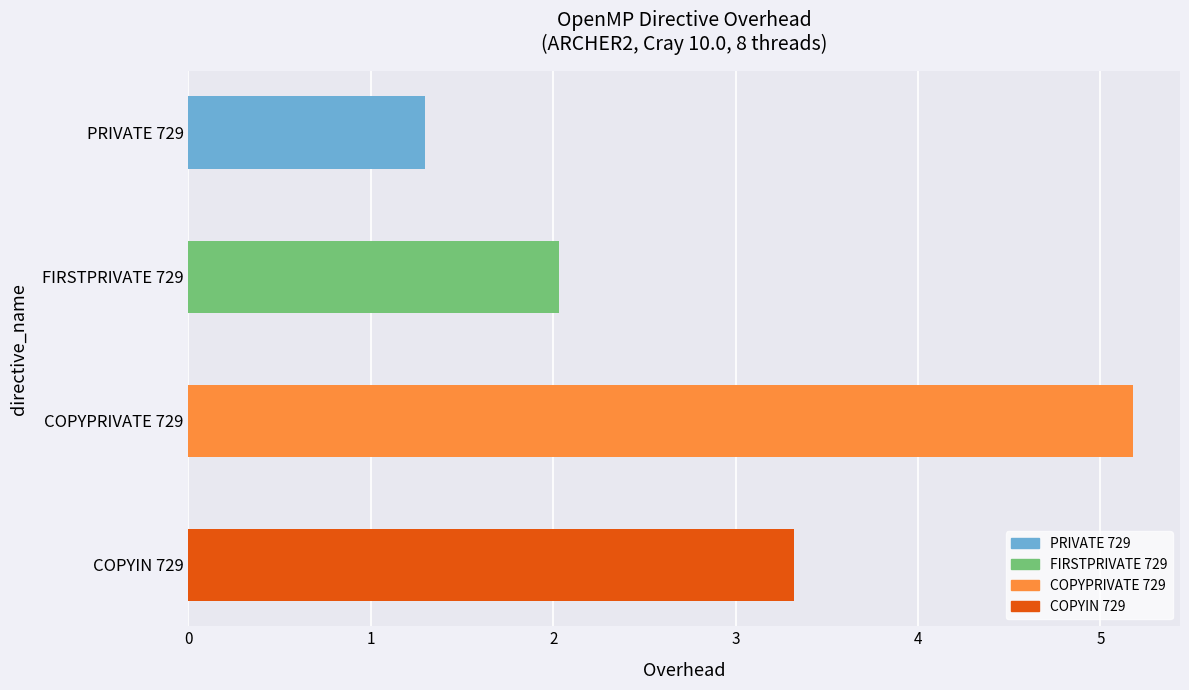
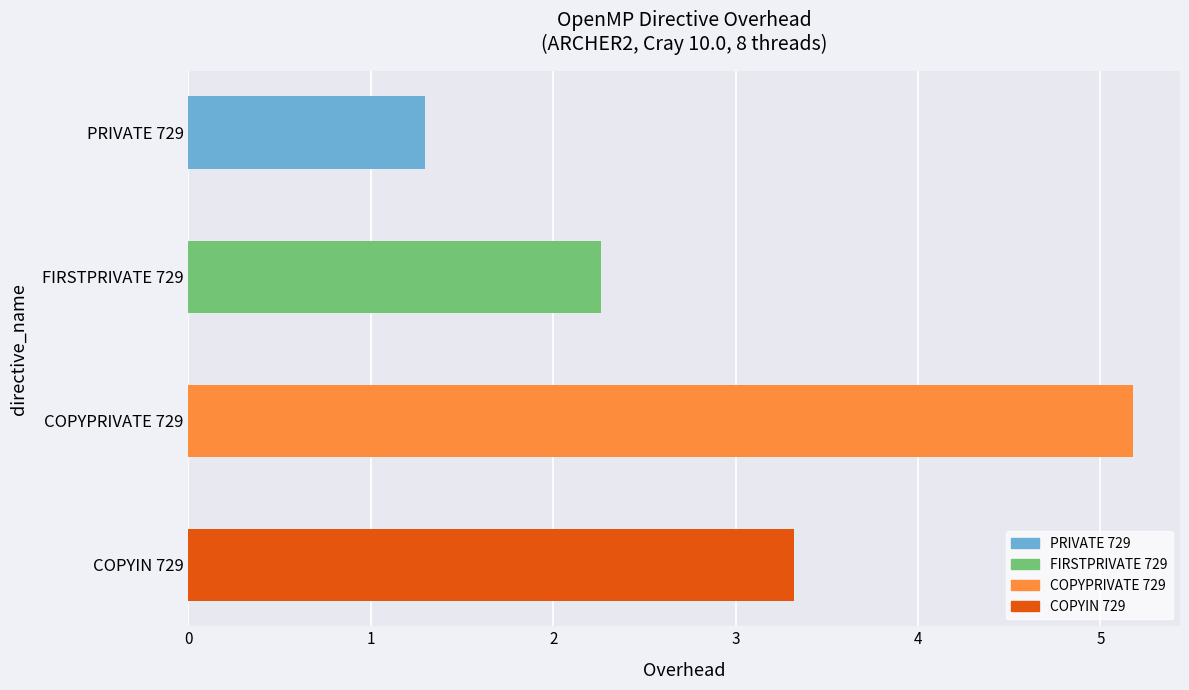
FIRSTPRIVATE 729: 2.03 -> 2.26
